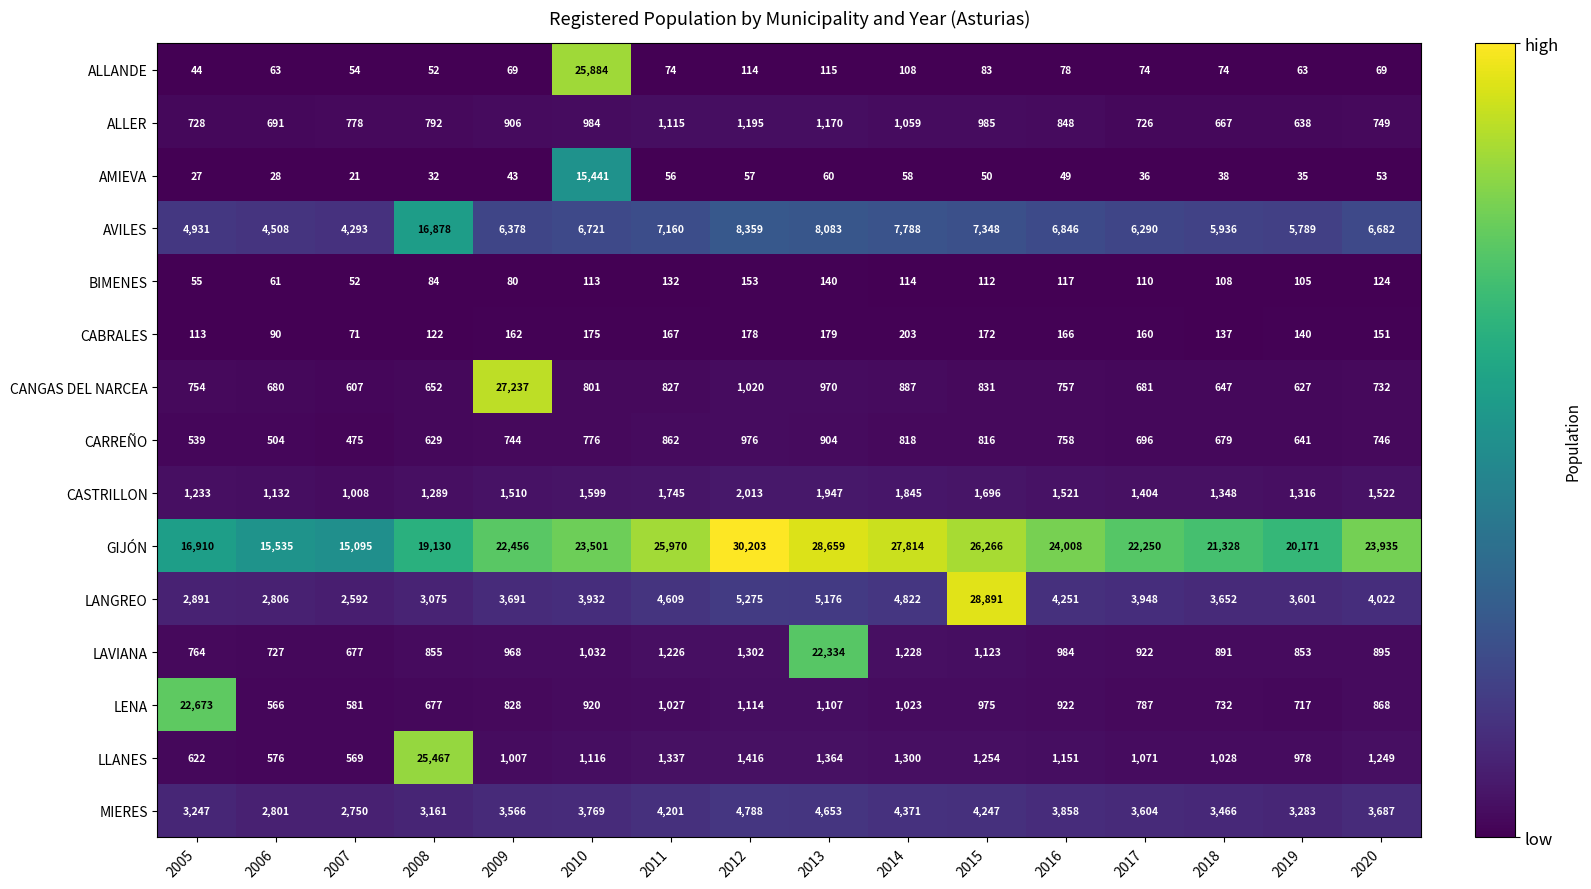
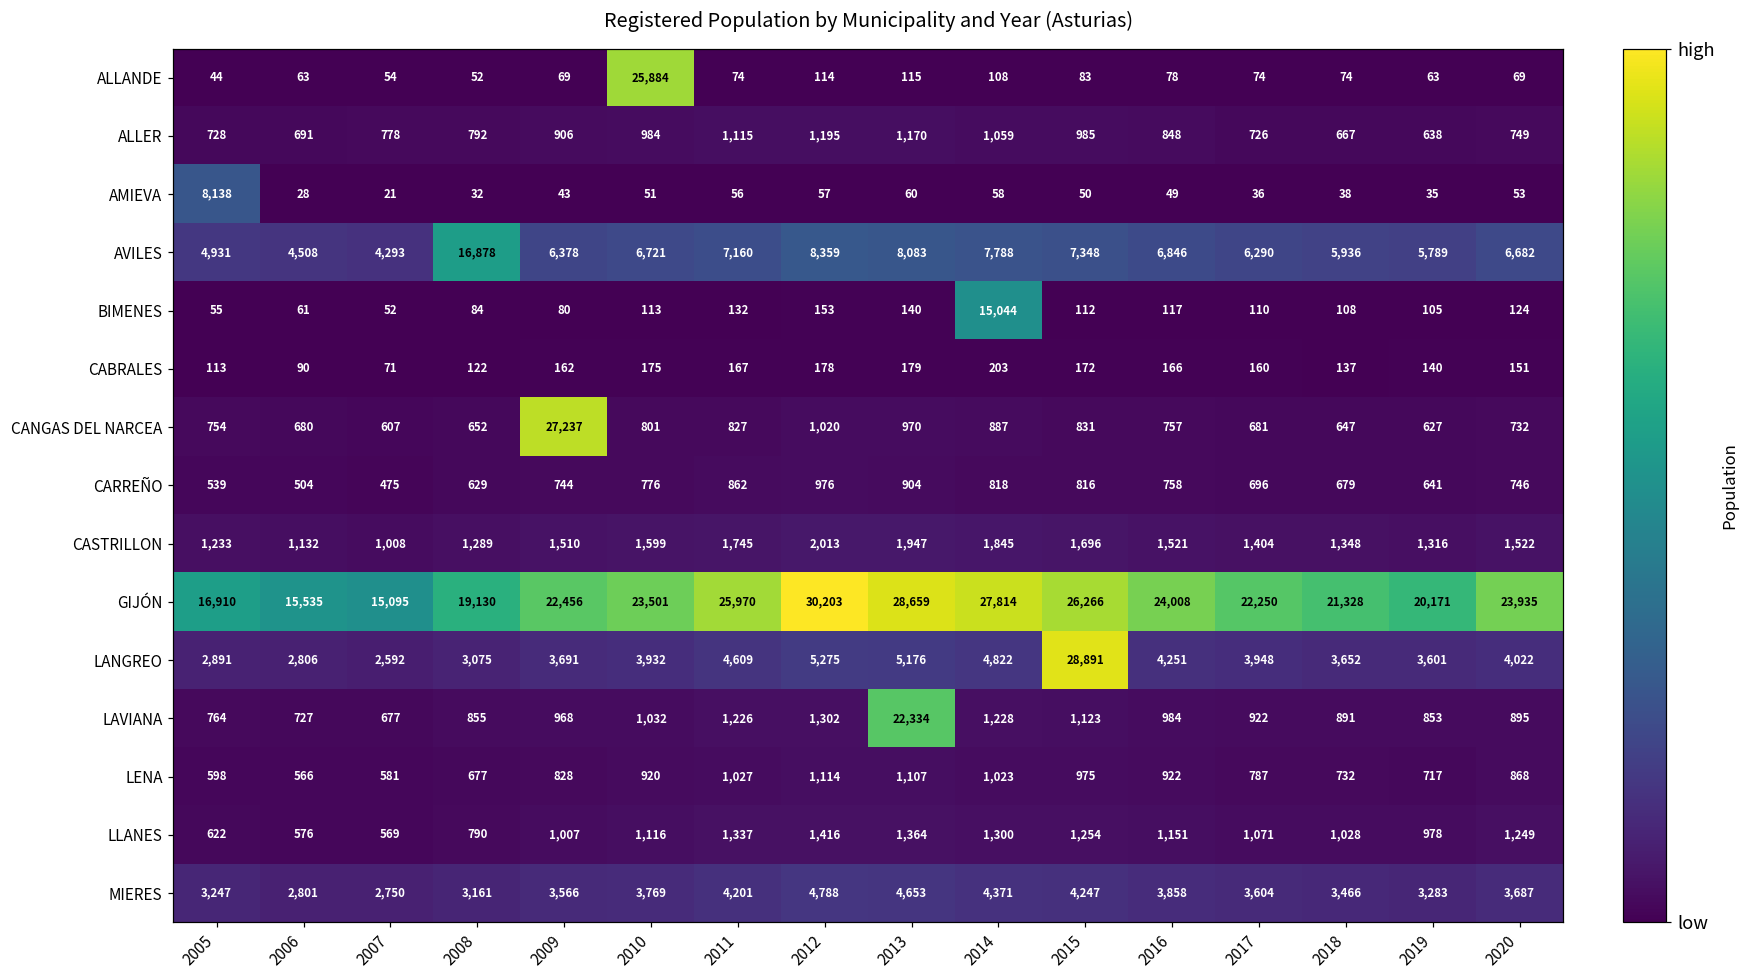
AMIEVA, 2005: 27 -> 8,138
AMIEVA, 2010: 15,441 -> 51
BIMENES, 2014: 114 -> 15,044
LENA, 2005: 22,673 -> 598
LLANES, 2008: 25,467 -> 790
